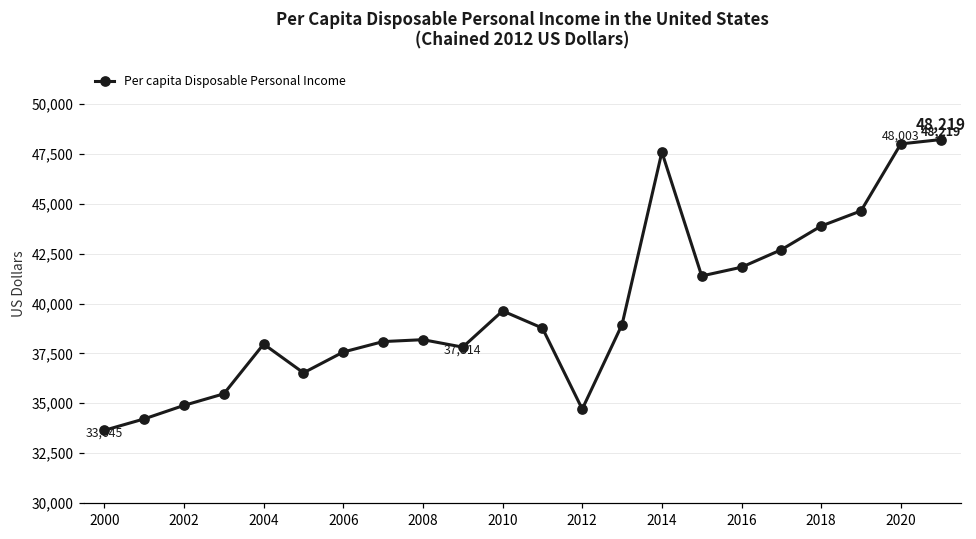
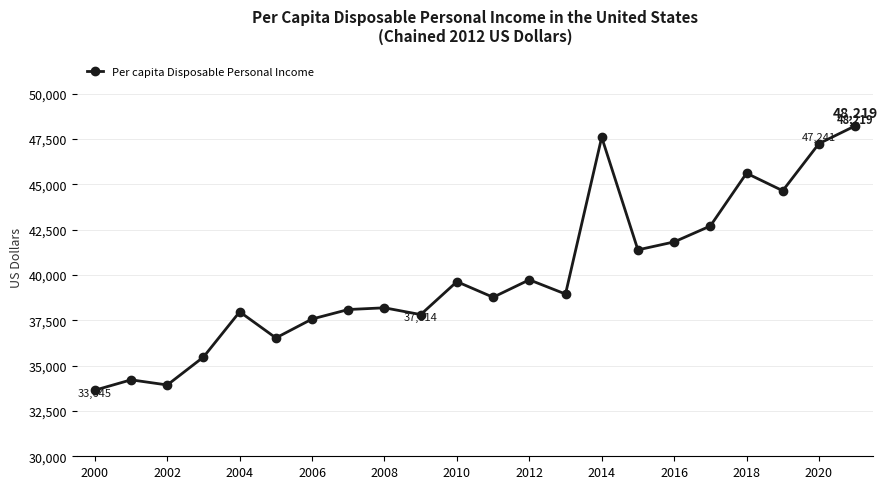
2002: 34,900 -> 33,900
2012: 34,700 -> 39,700
2018: 43,900 -> 45,600
2020: 48,003 -> 47,241
